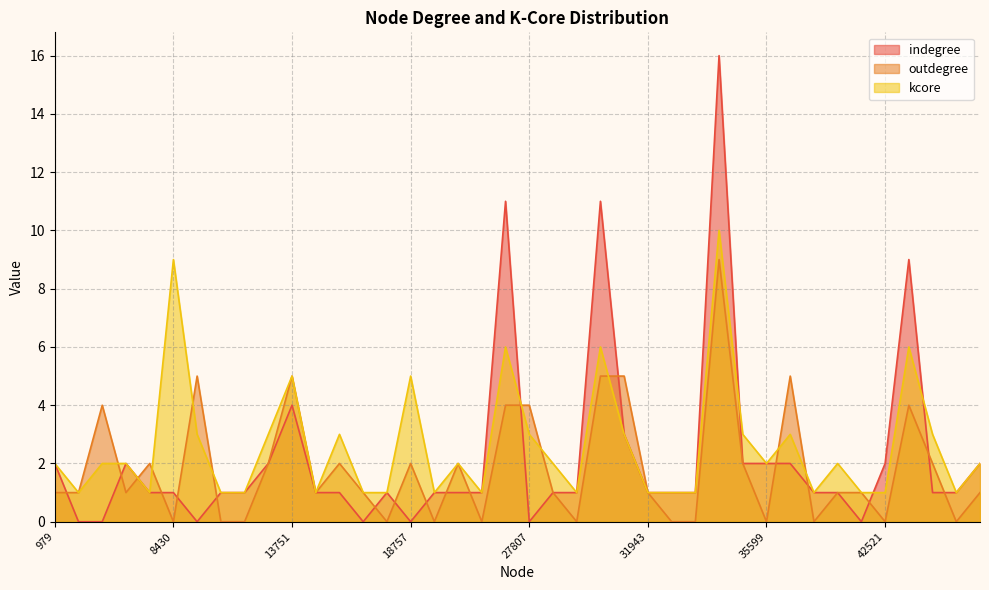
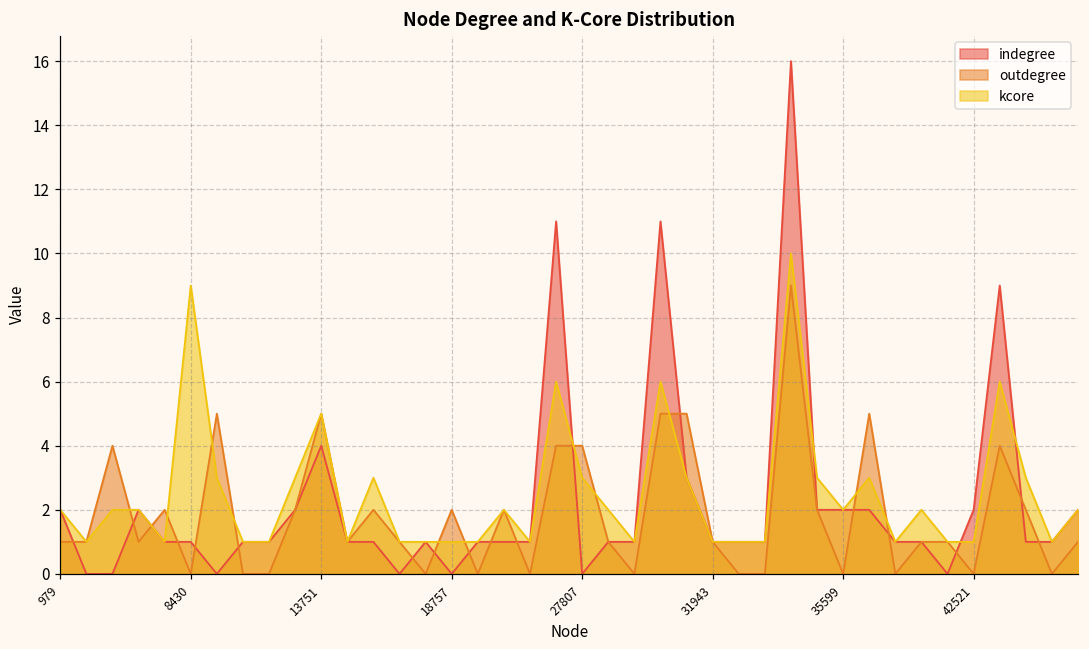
kcore, 18757: 5 -> 1
